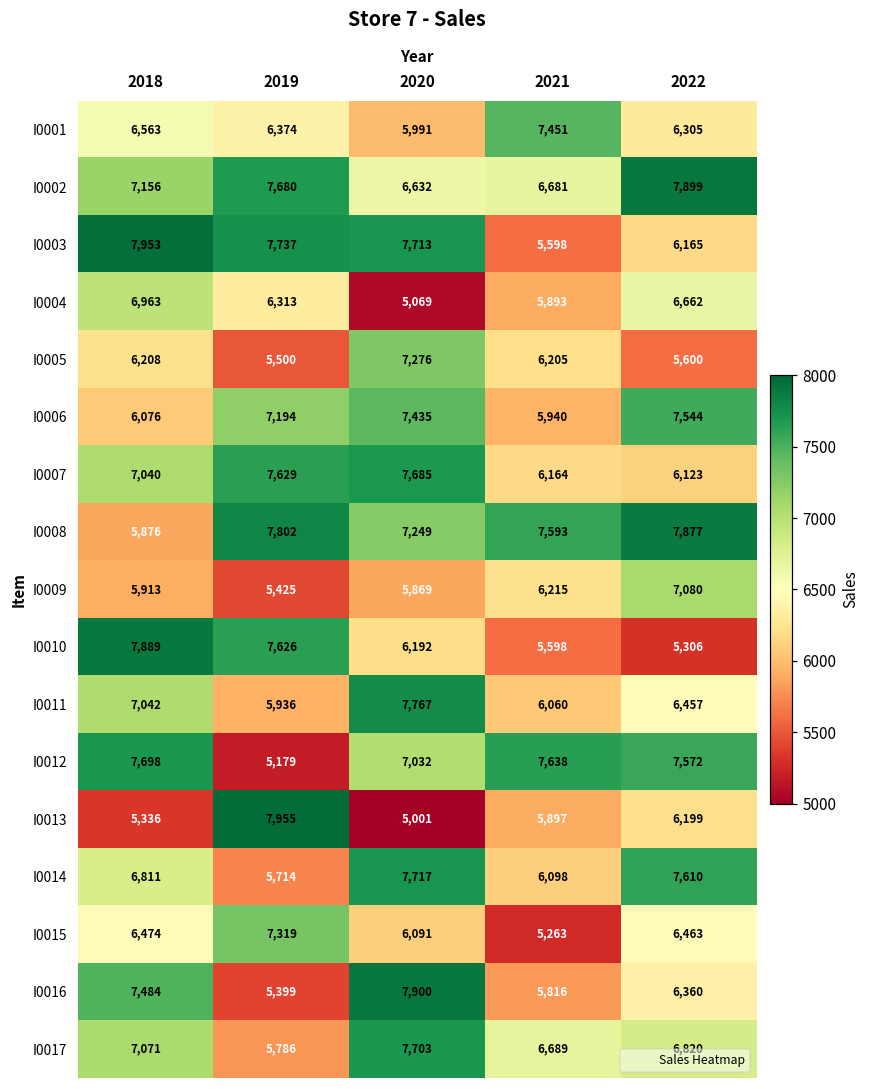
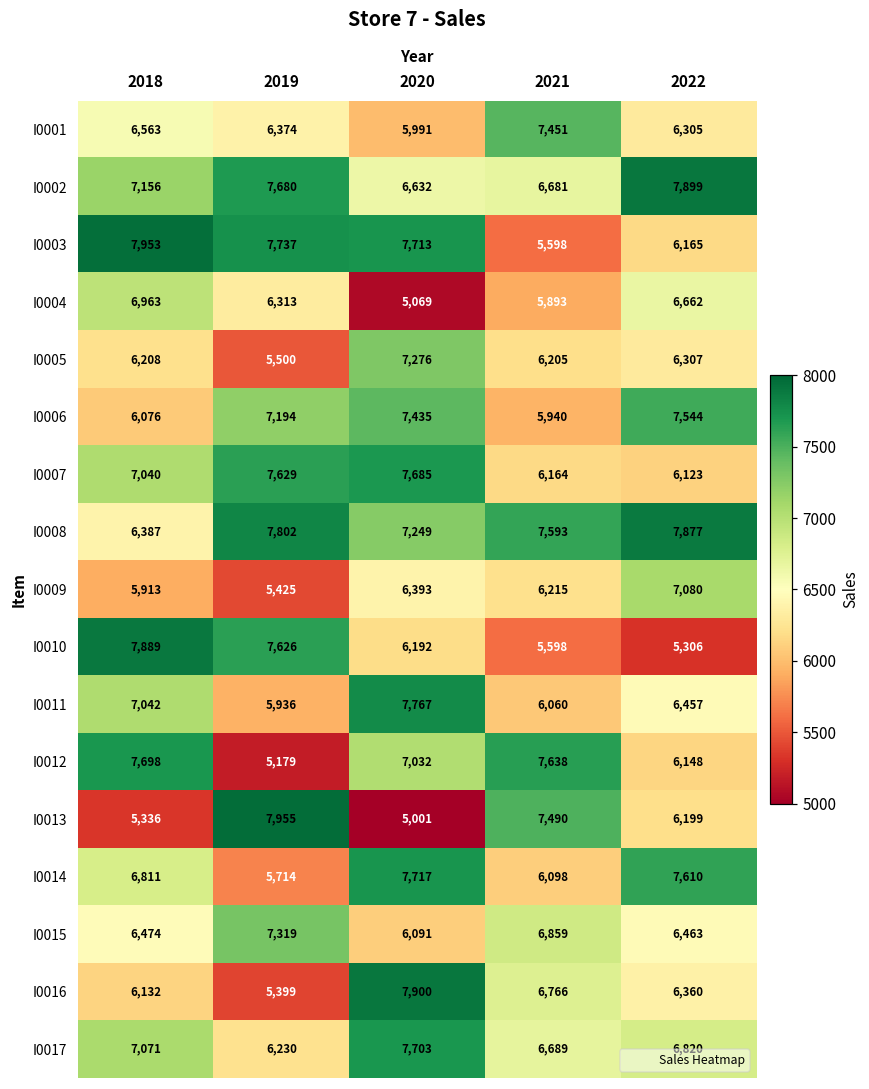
I0005, 2022: 5,600 -> 6,307
I0008, 2018: 5,876 -> 6,387
I0009, 2020: 5,869 -> 6,393
I0012, 2022: 7,572 -> 6,148
I0013, 2021: 5,897 -> 7,490
I0015, 2021: 5,263 -> 6,859
I0016, 2018: 7,484 -> 6,132
I0016, 2021: 5,816 -> 6,766
I0017, 2019: 5,786 -> 6,230
